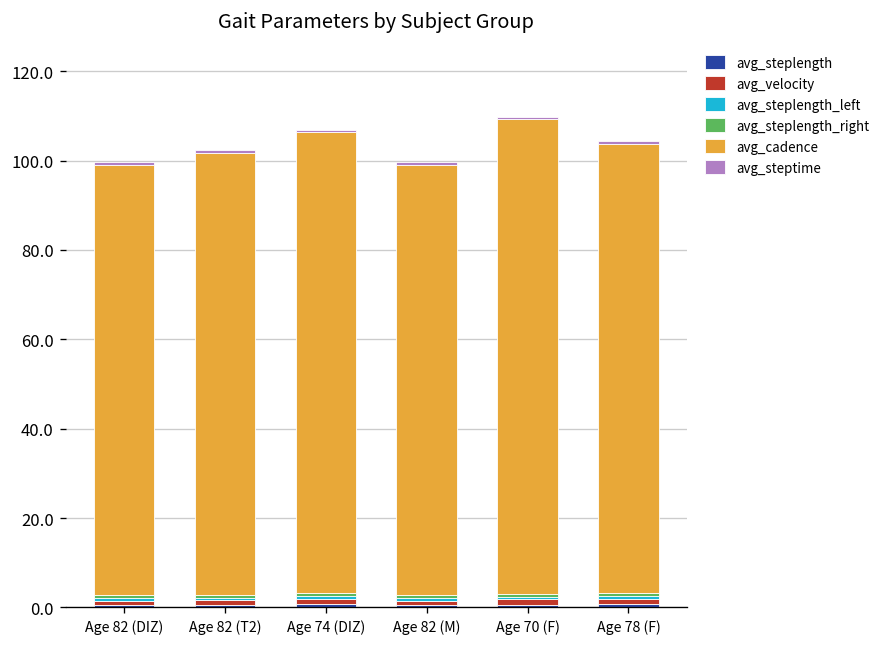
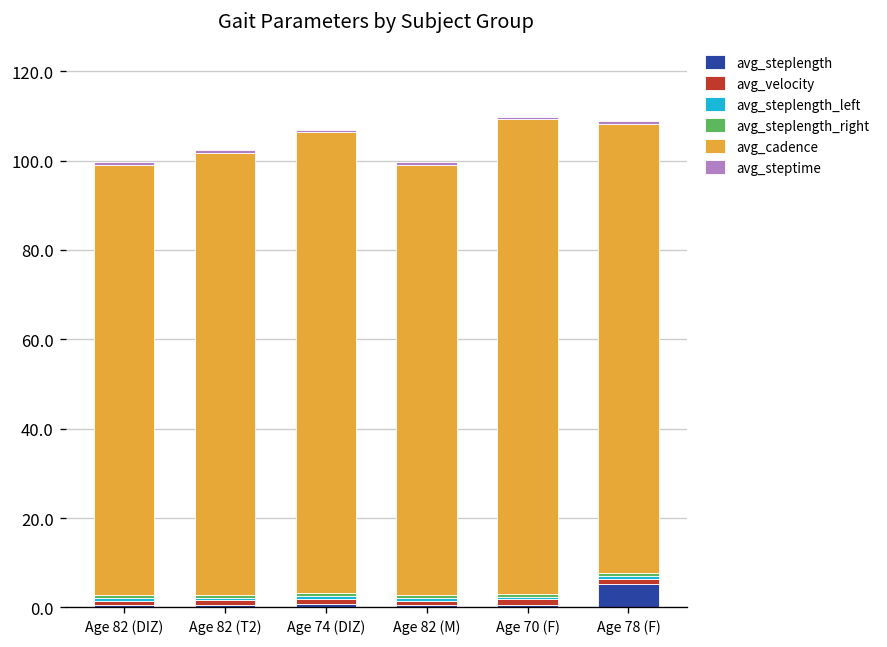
avg_steplength, Age 78 (F): 1 -> 5
